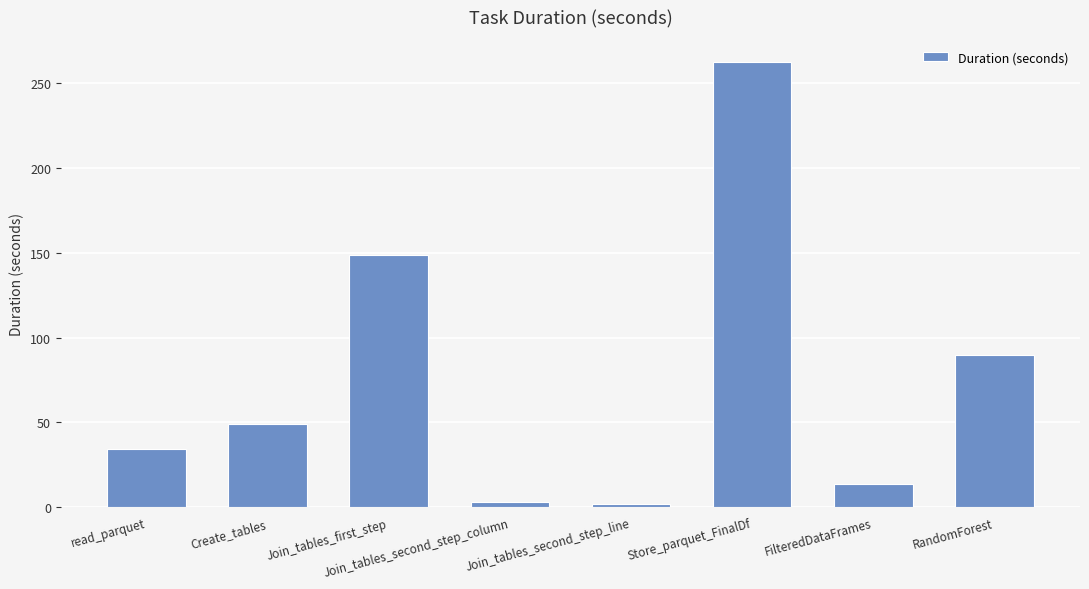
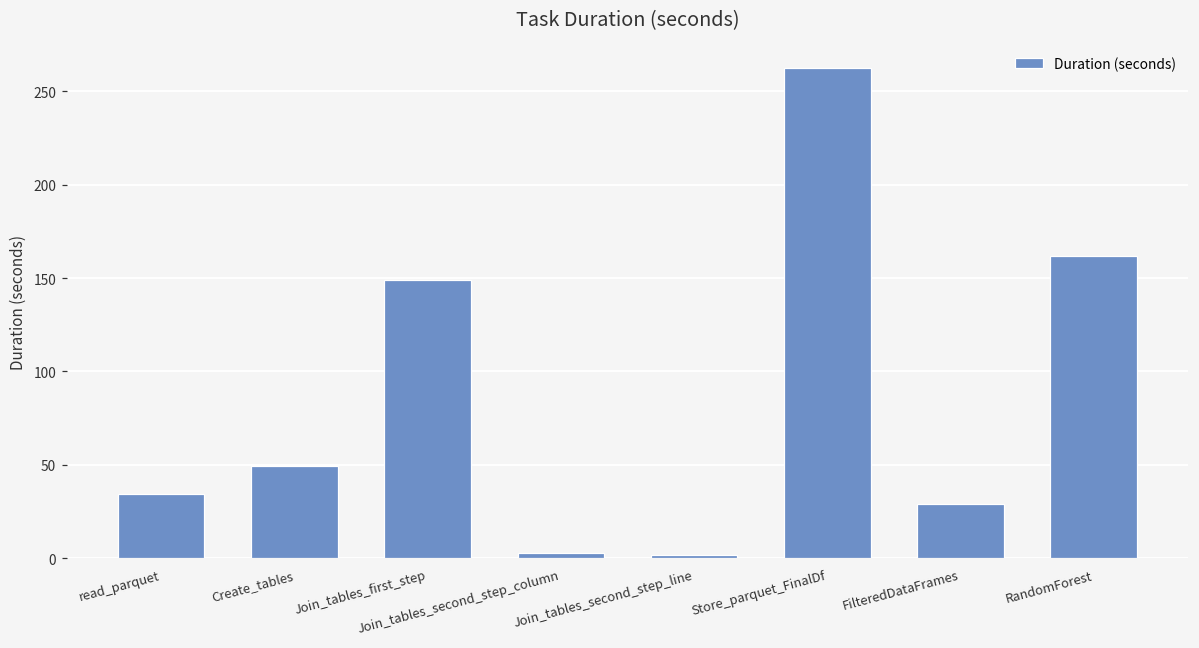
FilteredDataFrames: 13 -> 29
RandomForest: 90 -> 162
